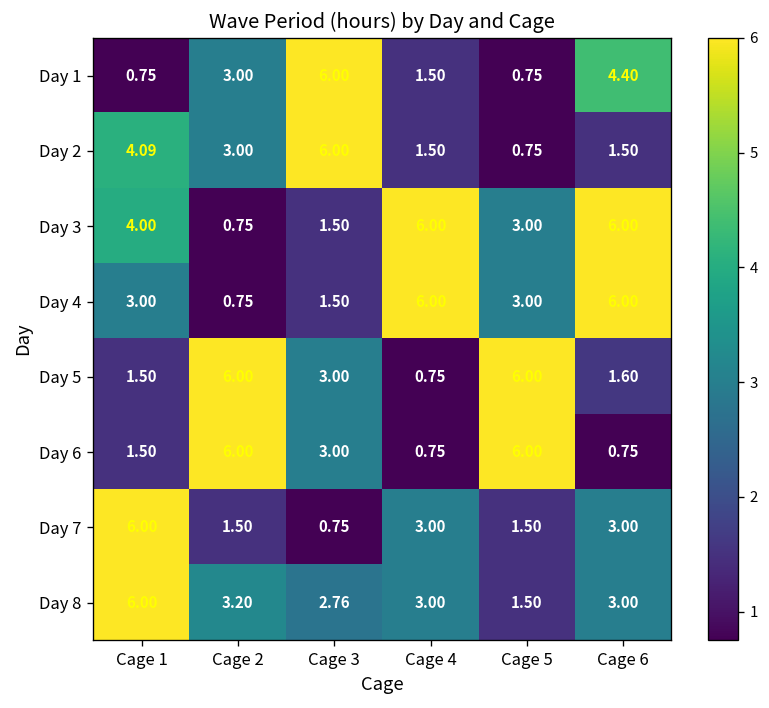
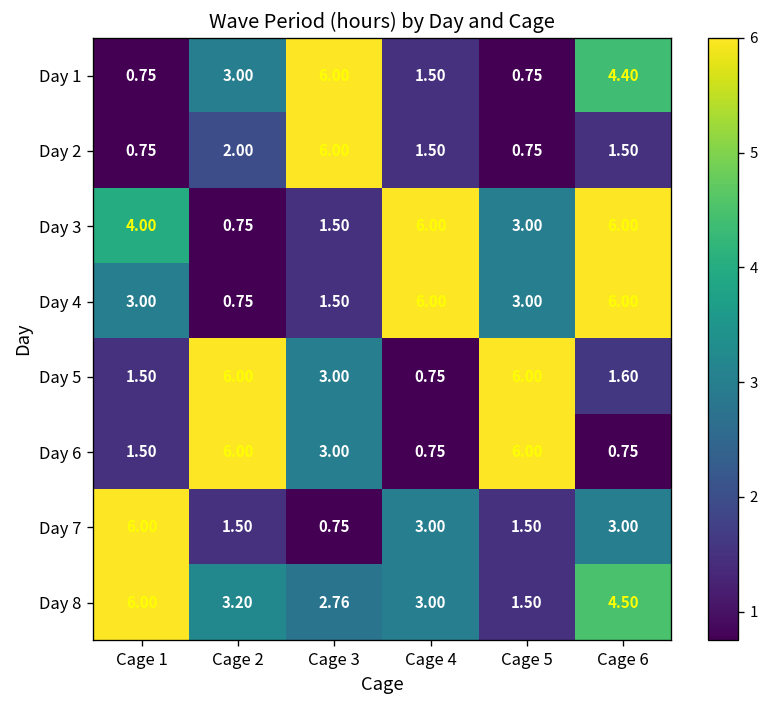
Day 2, Cage 1: 4.09 -> 0.75
Day 2, Cage 2: 3.00 -> 2.00
Day 8, Cage 6: 3.00 -> 4.50
